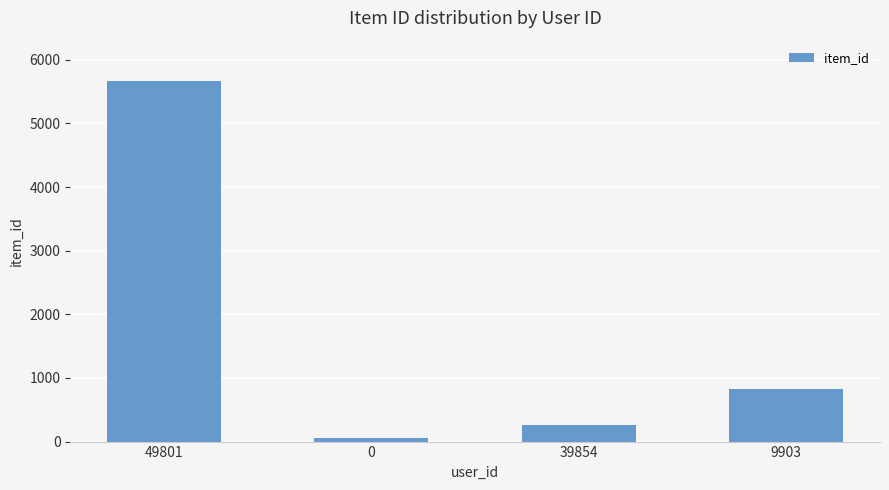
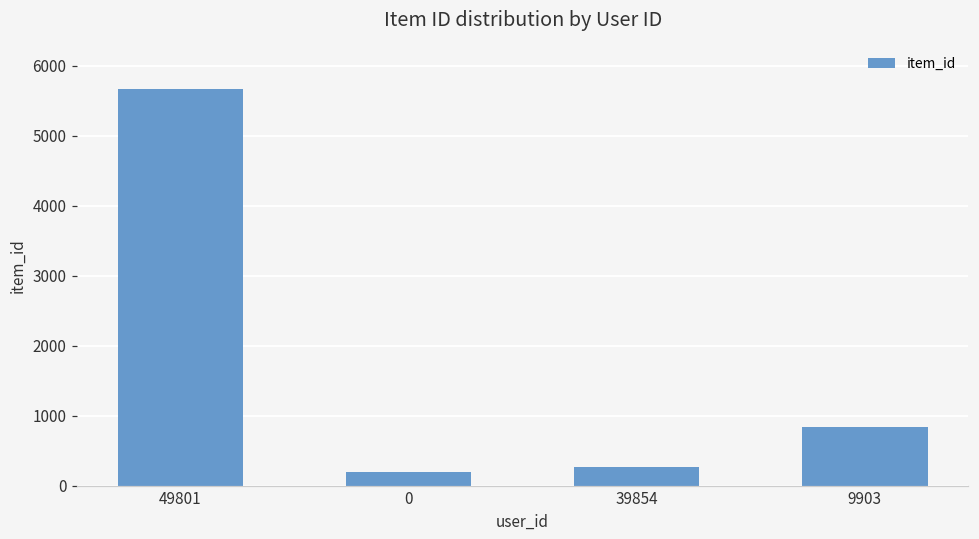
0: 100 -> 200
